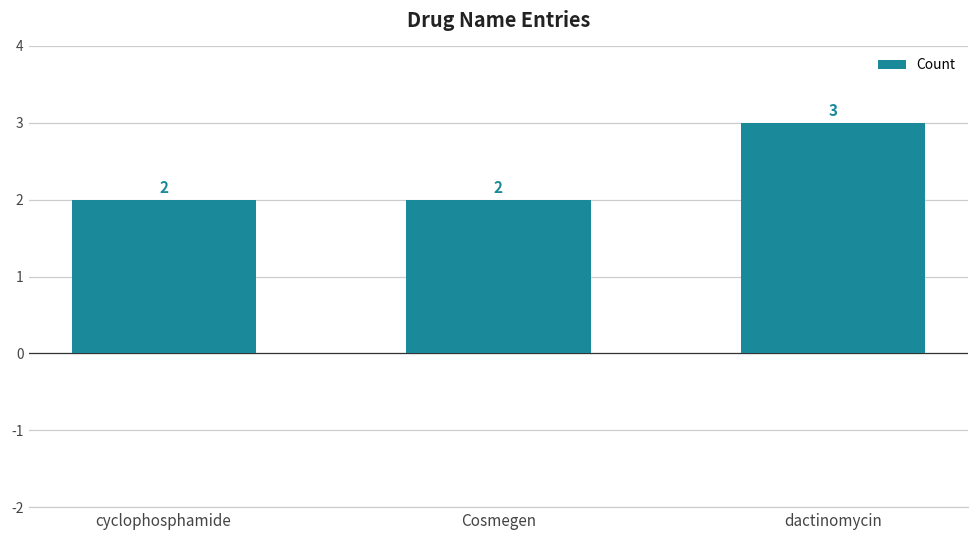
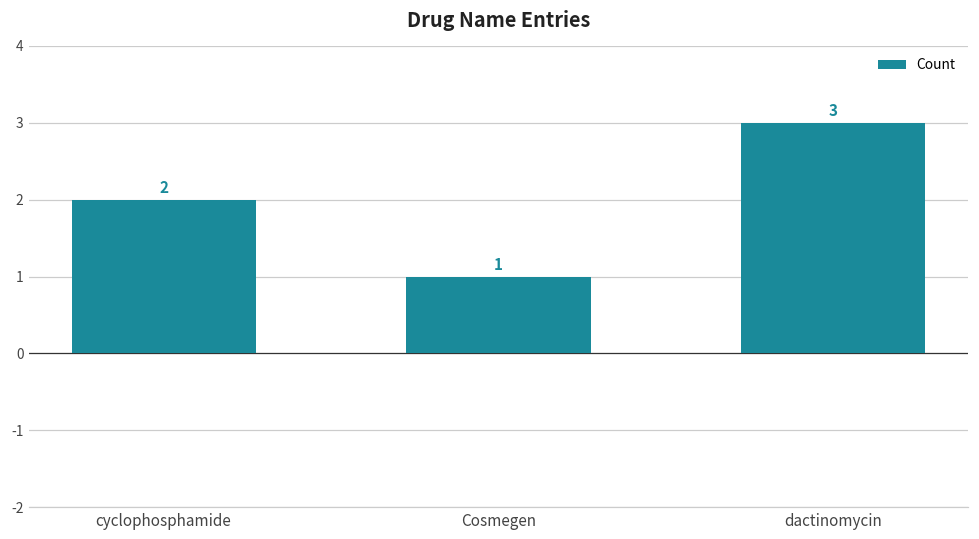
Cosmegen: 2 -> 1
